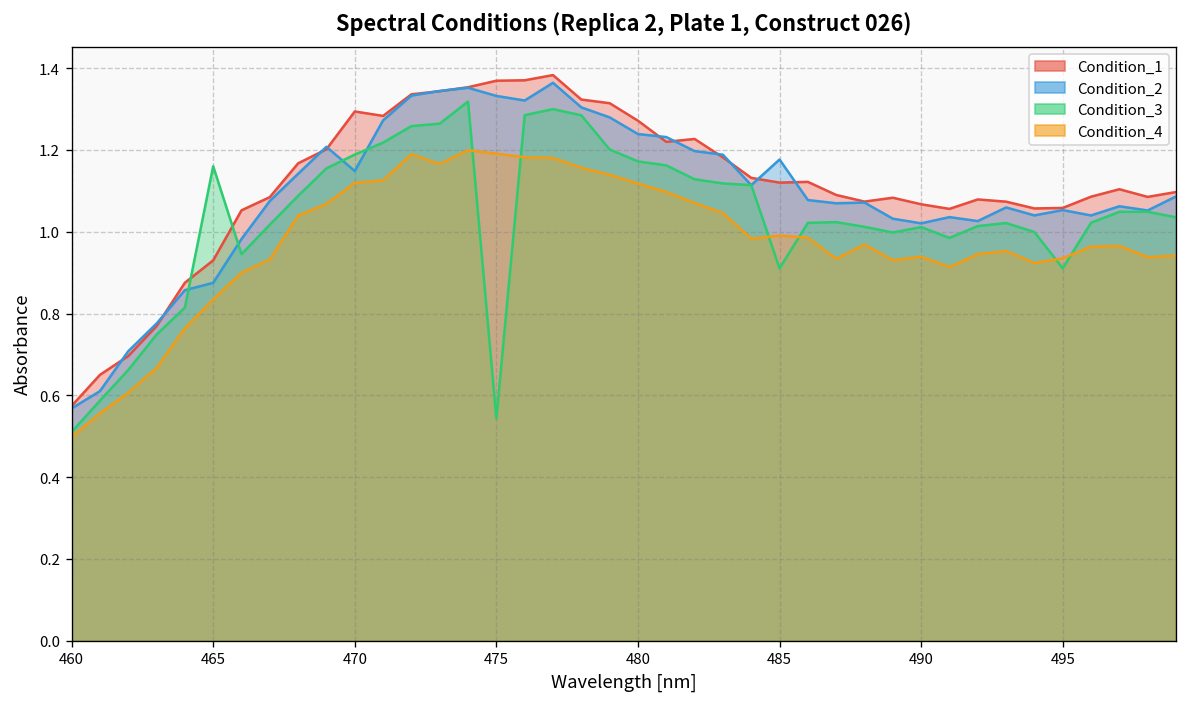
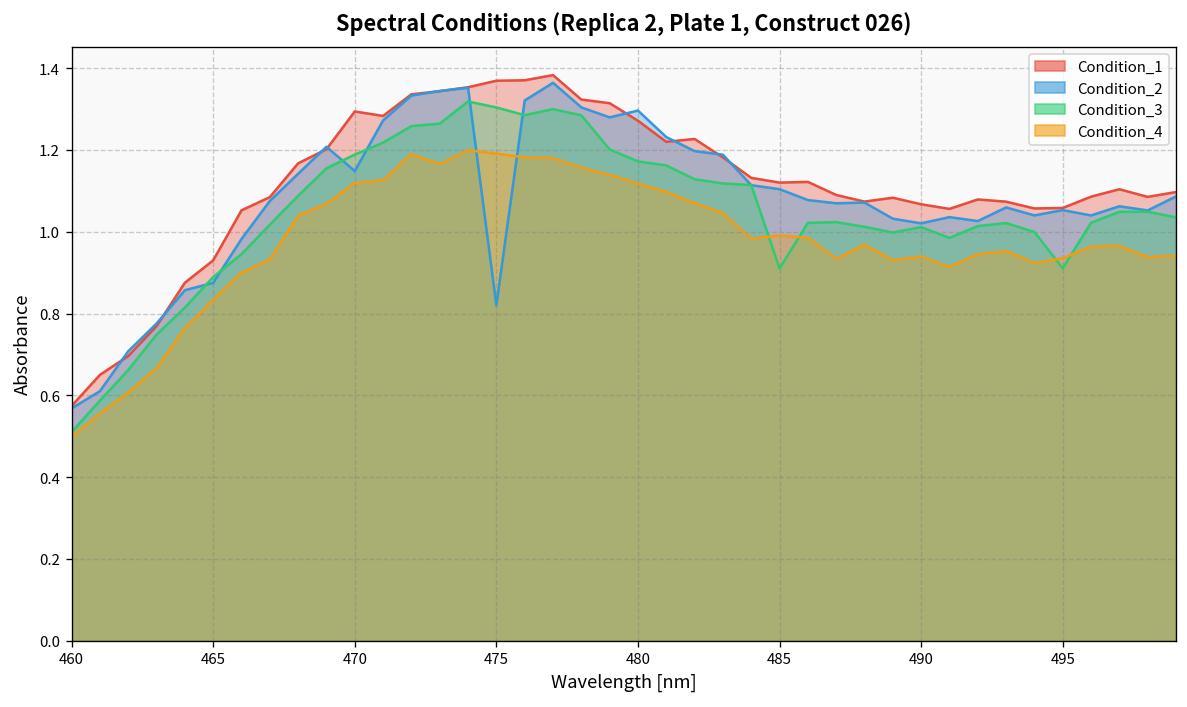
Condition_3, 465: 1.16 -> 0.89
Condition_2, 475: 1.33 -> 0.82
Condition_3, 475: 0.54 -> 1.30
Condition_2, 480: 1.24 -> 1.30
Condition_2, 485: 1.18 -> 1.10
